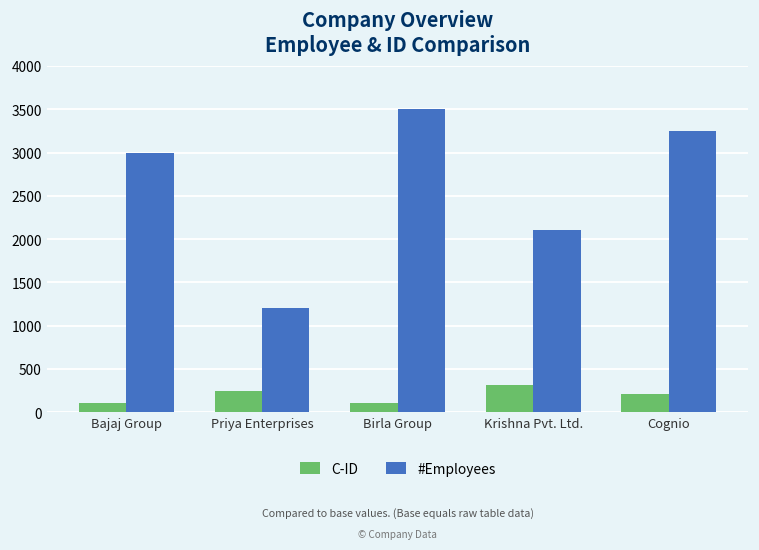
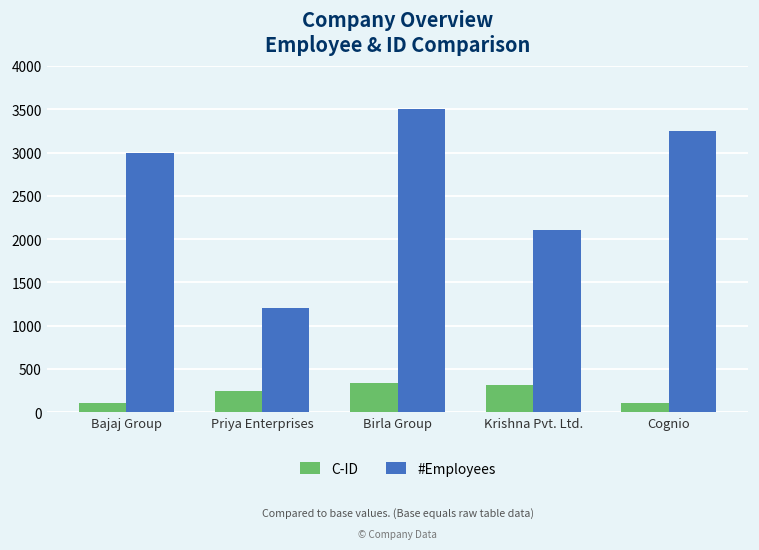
C-ID, Birla Group: 100 -> 300
C-ID, Cognio: 200 -> 100
